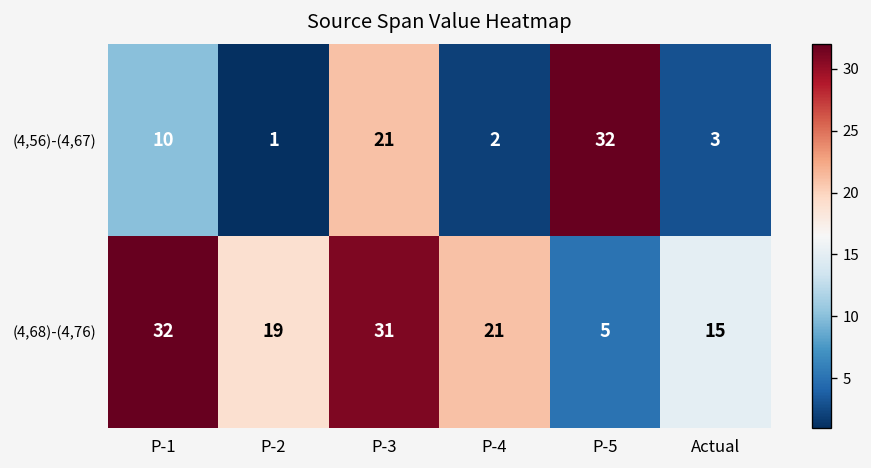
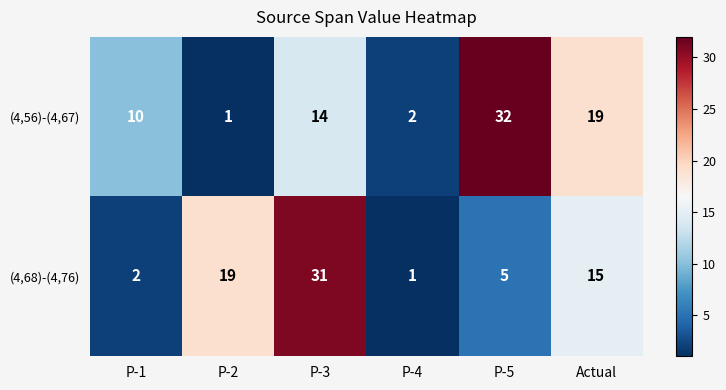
(4,56)-(4,67), P-3: 21 -> 14
(4,56)-(4,67), Actual: 3 -> 19
(4,68)-(4,76), P-1: 32 -> 2
(4,68)-(4,76), P-4: 21 -> 1
